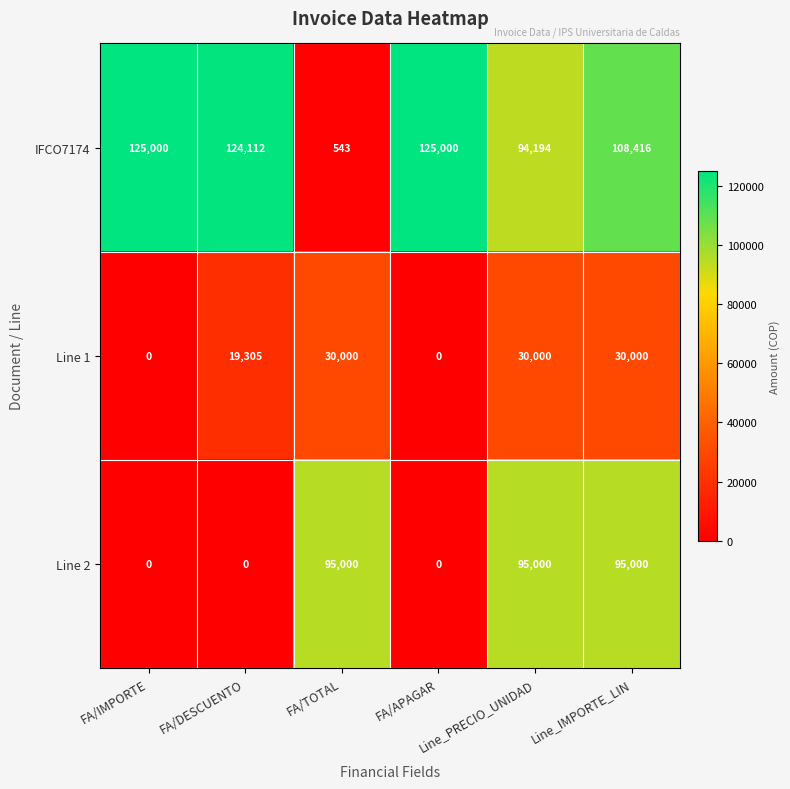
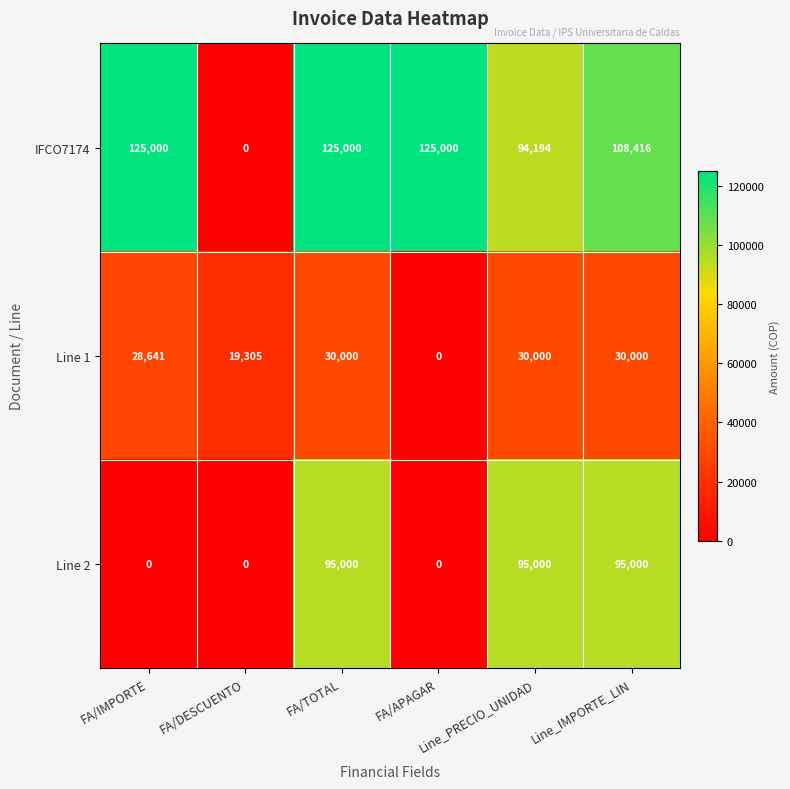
IFCO7174, FA/DESCUENTO: 124,112 -> 0
IFCO7174, FA/TOTAL: 543 -> 125,000
Line 1, FA/IMPORTE: 0 -> 28,641
